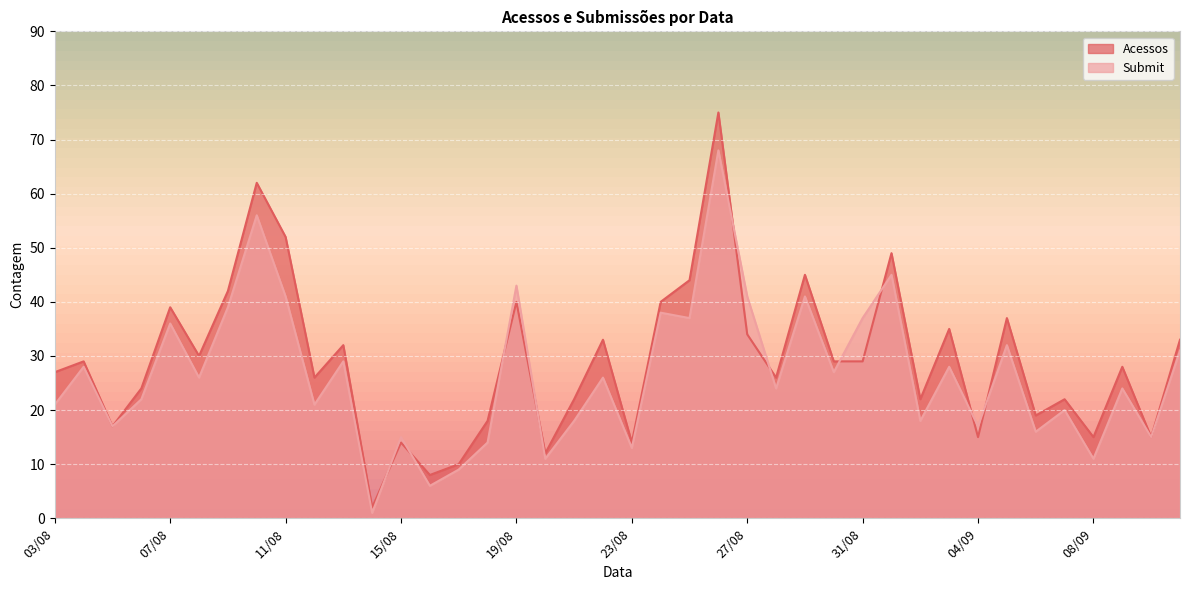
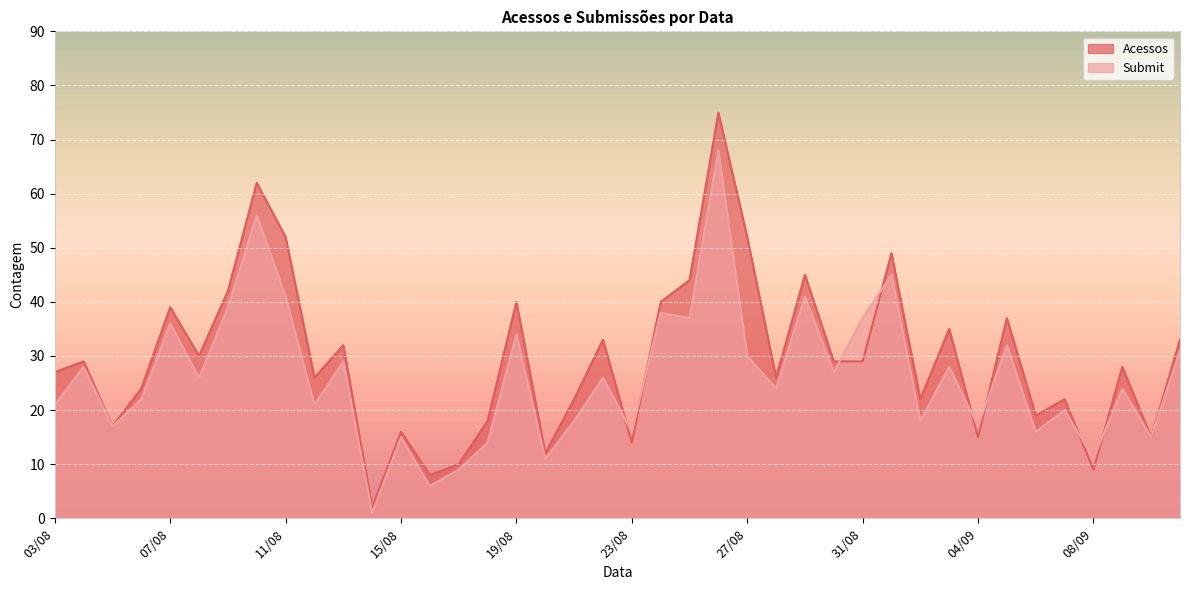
Acessos, 15/08: 14 -> 16
Submit, 19/08: 43 -> 34
Submit, 23/08: 13 -> 16
Acessos, 27/08: 34 -> 52
Submit, 27/08: 41 -> 30
Acessos, 08/09: 15 -> 9
